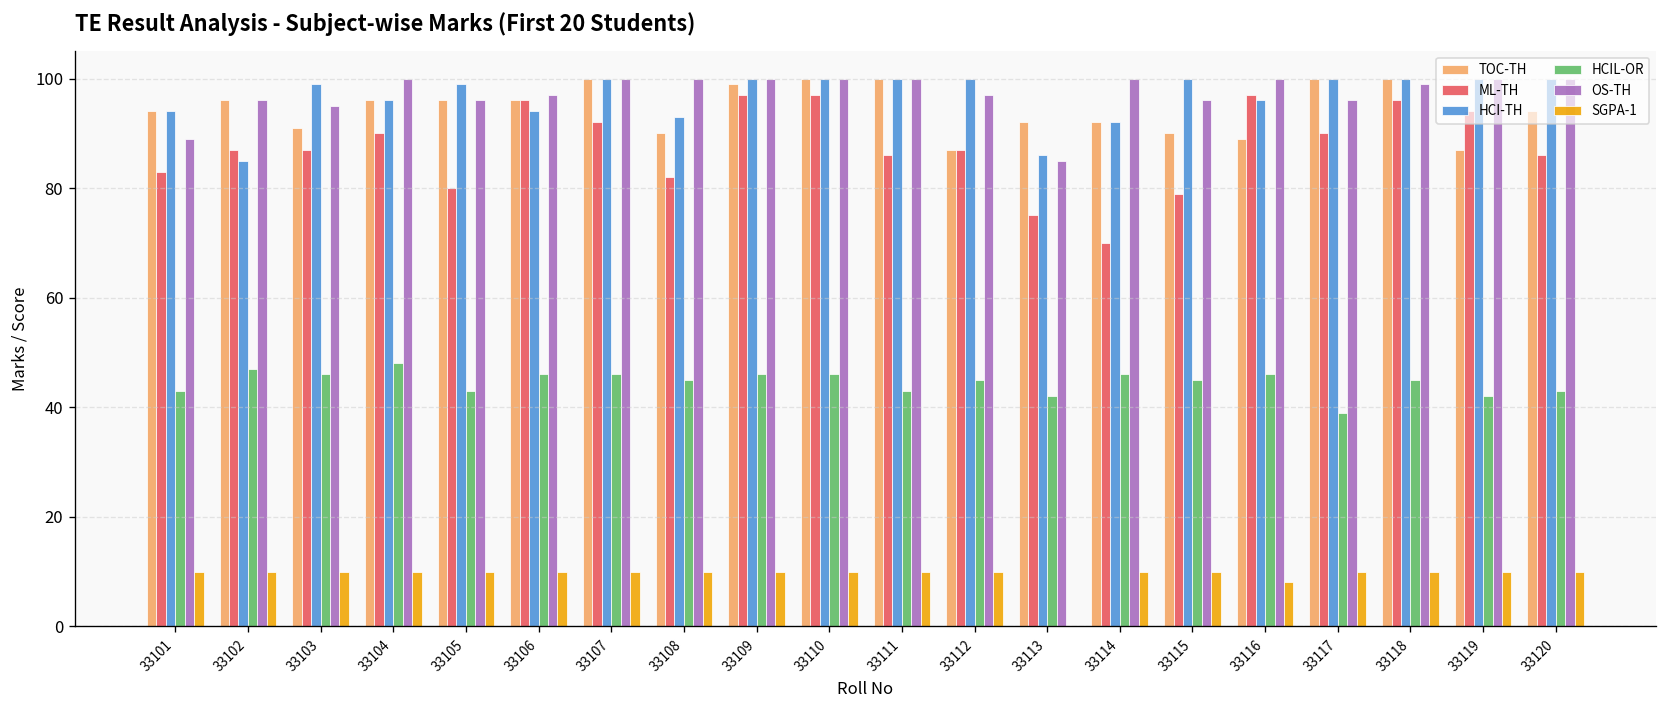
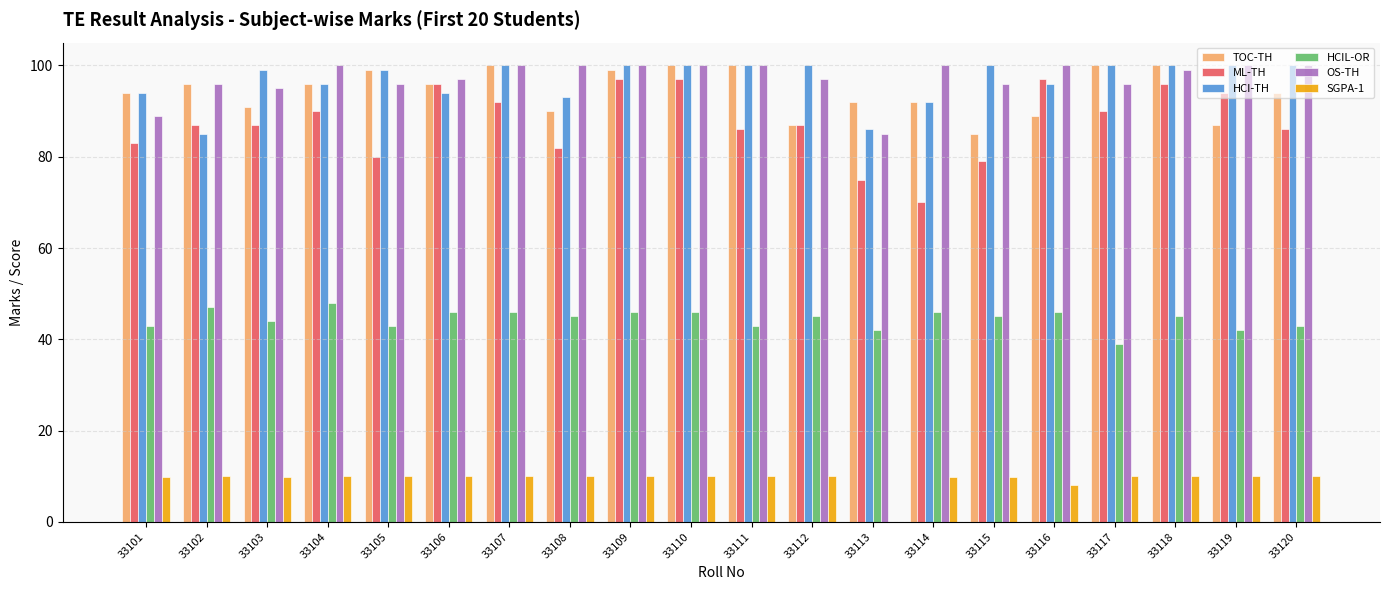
HCIL-OR, 33103: 46 -> 44
TOC-TH, 33105: 96 -> 99
TOC-TH, 33115: 90 -> 85
